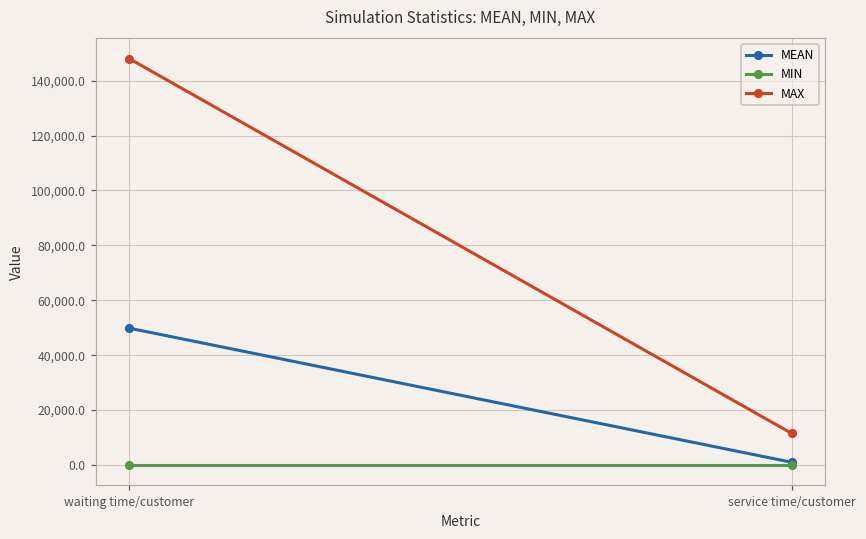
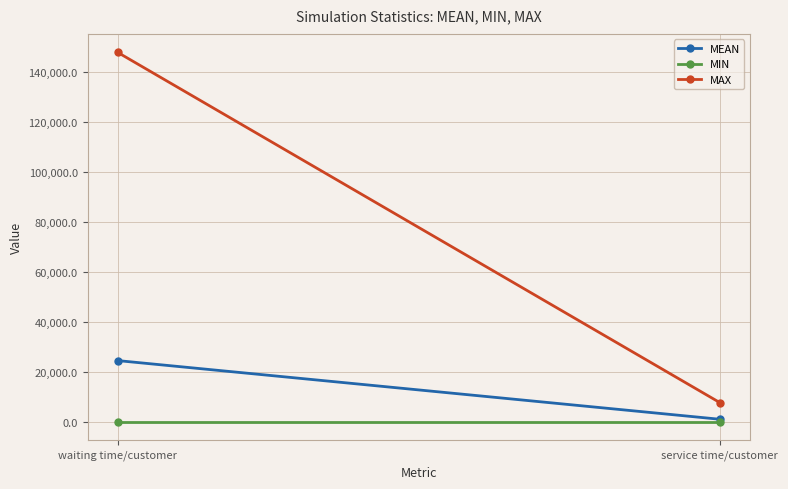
MEAN, waiting time/customer: 50,000 -> 25,000
MAX, service time/customer: 12,000 -> 8,000
